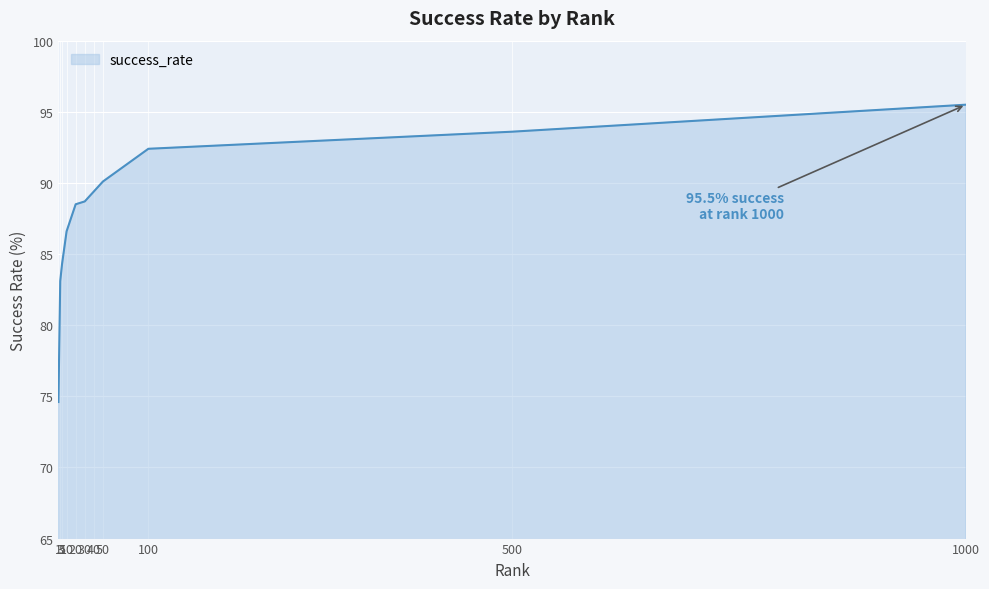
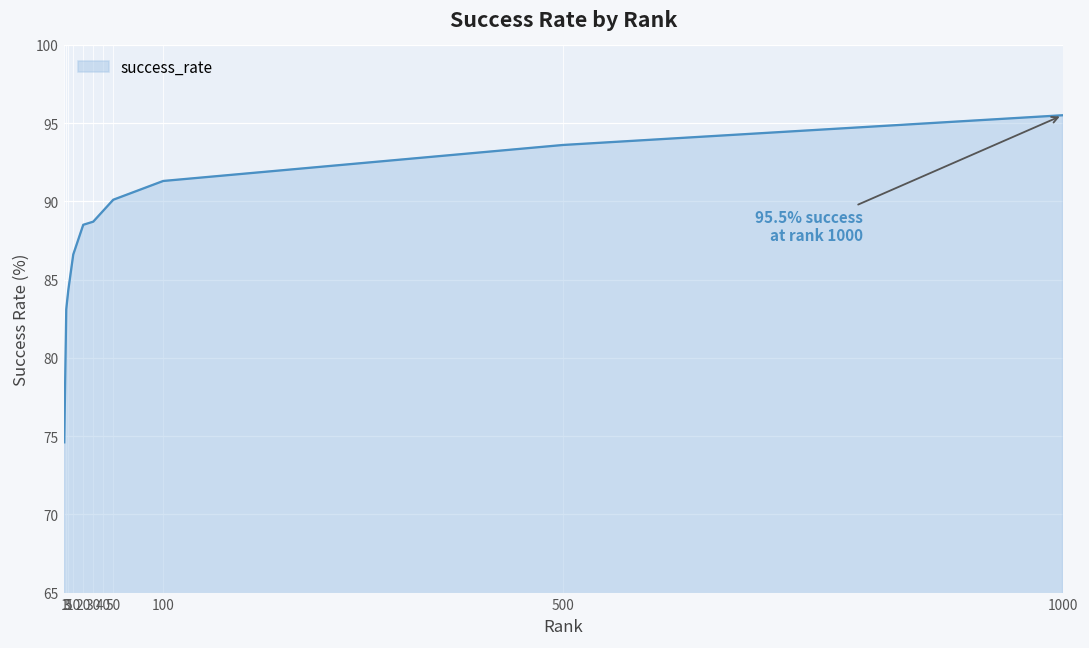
100: 92.4 -> 91.3
